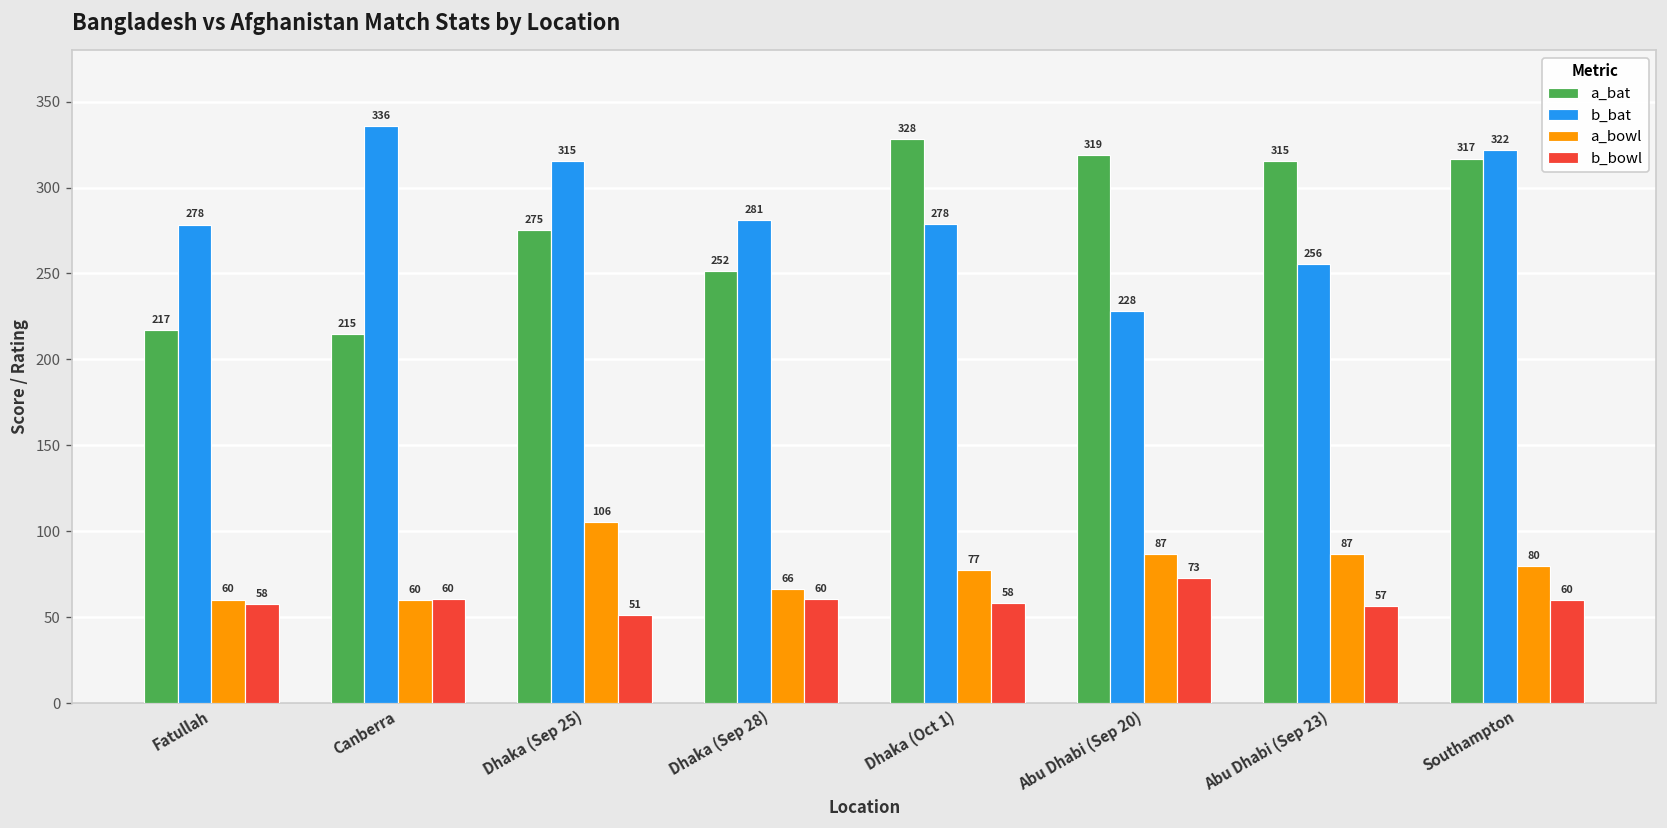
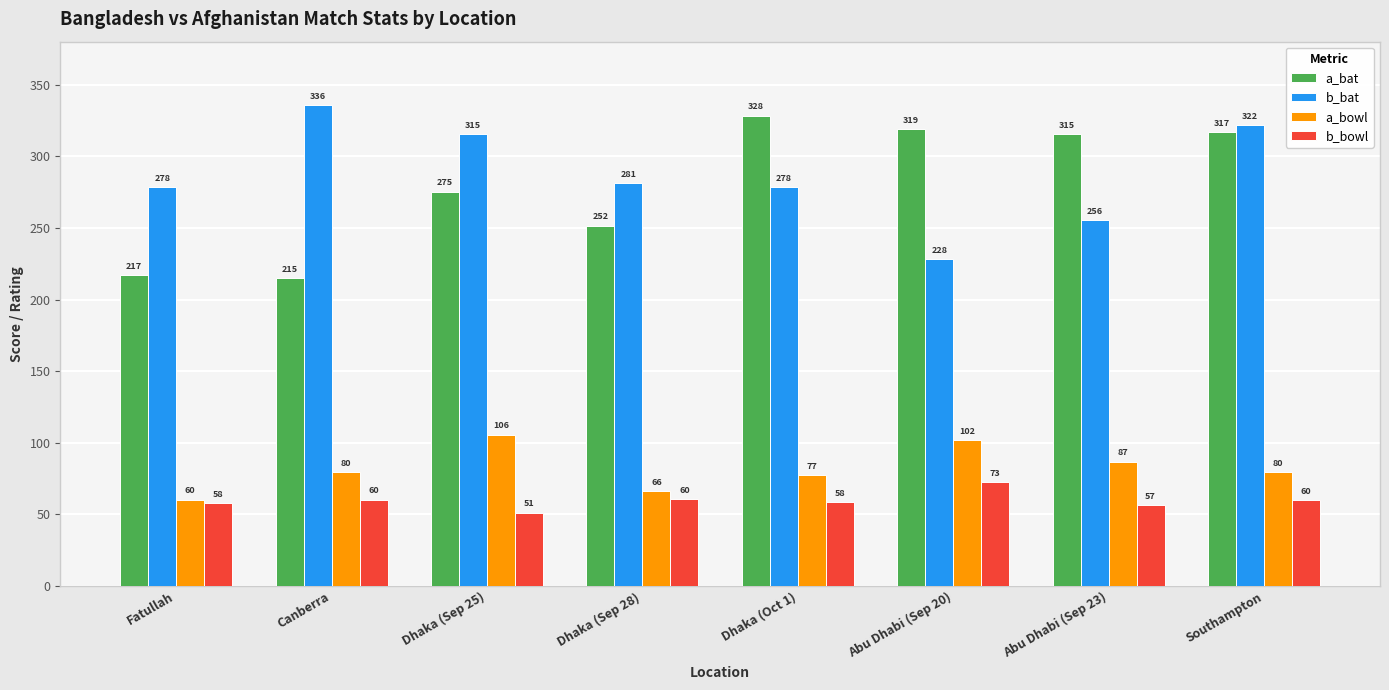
a_bowl, Canberra: 60 -> 80
a_bowl, Abu Dhabi (Sep 20): 87 -> 102
